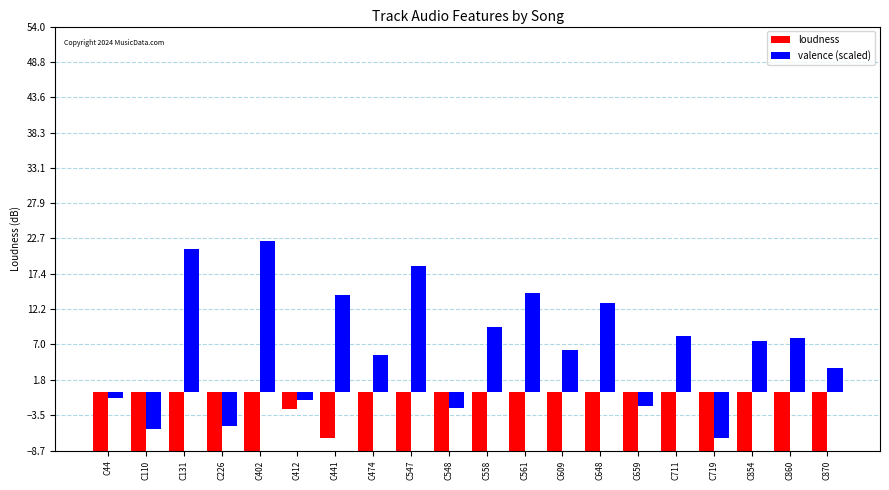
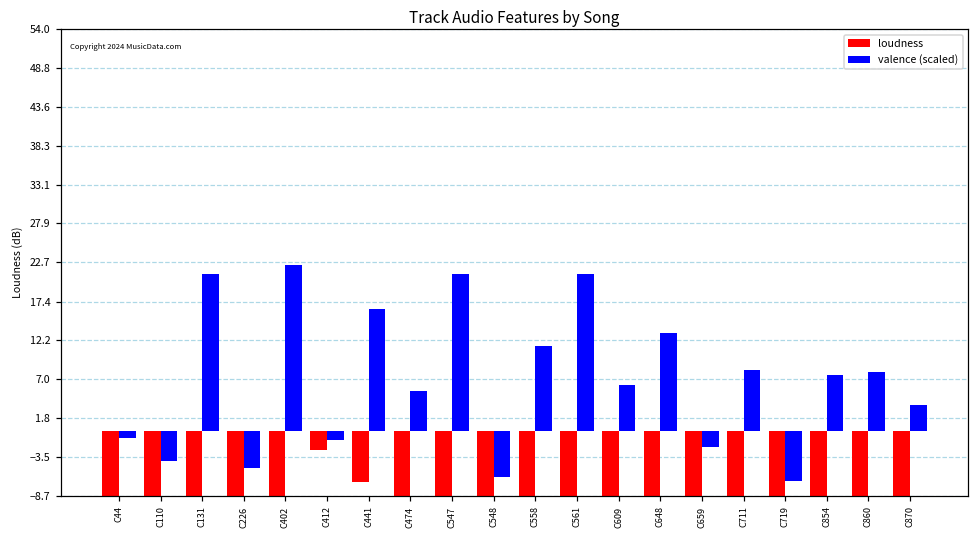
valence (scaled), C110: -5 -> -4
valence (scaled), C441: 14 -> 16
valence (scaled), C547: 19 -> 21
valence (scaled), C548: -2 -> -6
valence (scaled), C558: 10 -> 11
valence (scaled), C561: 15 -> 21
